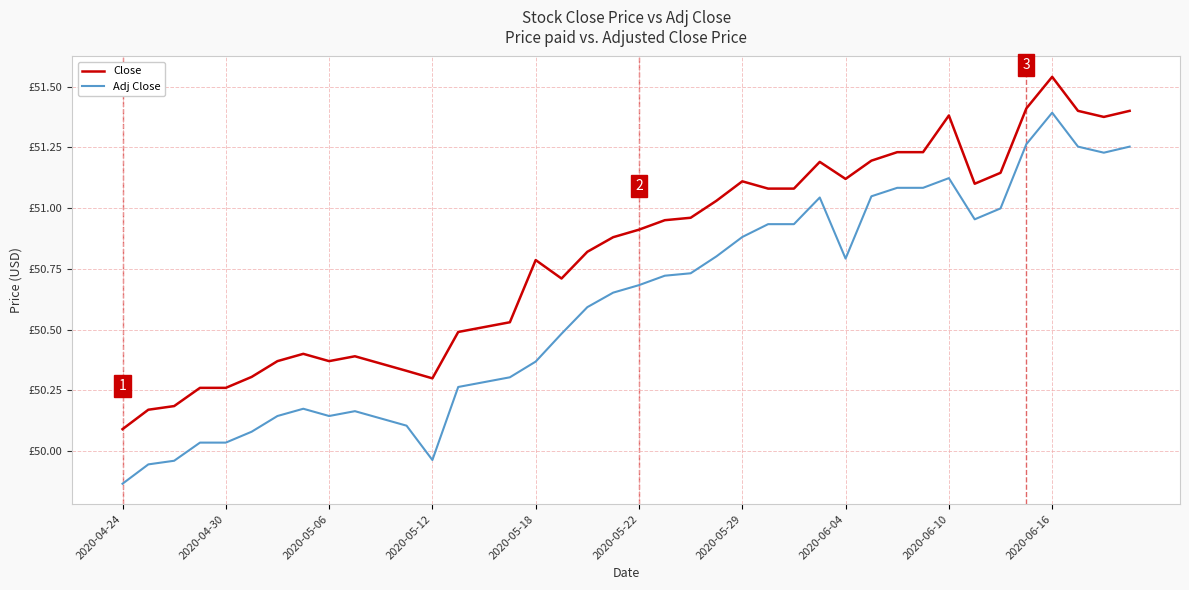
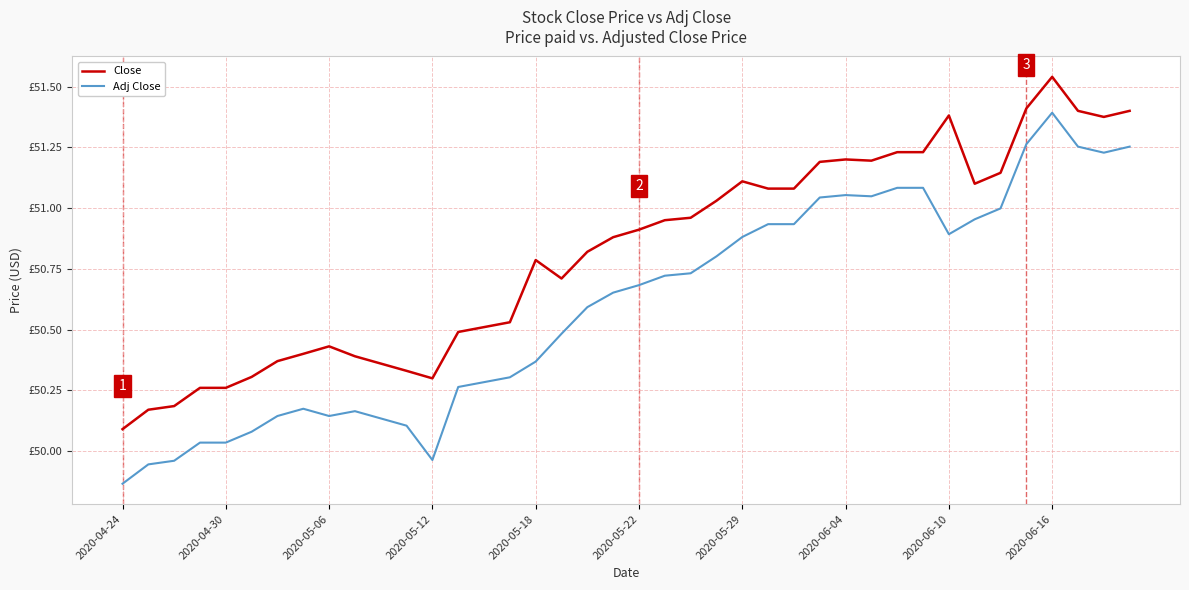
Close, 2020-05-06: £50.37 -> £50.43
Close, 2020-06-04: £51.12 -> £51.20
Adj Close, 2020-06-04: £50.79 -> £51.05
Adj Close, 2020-06-10: £51.12 -> £50.89
